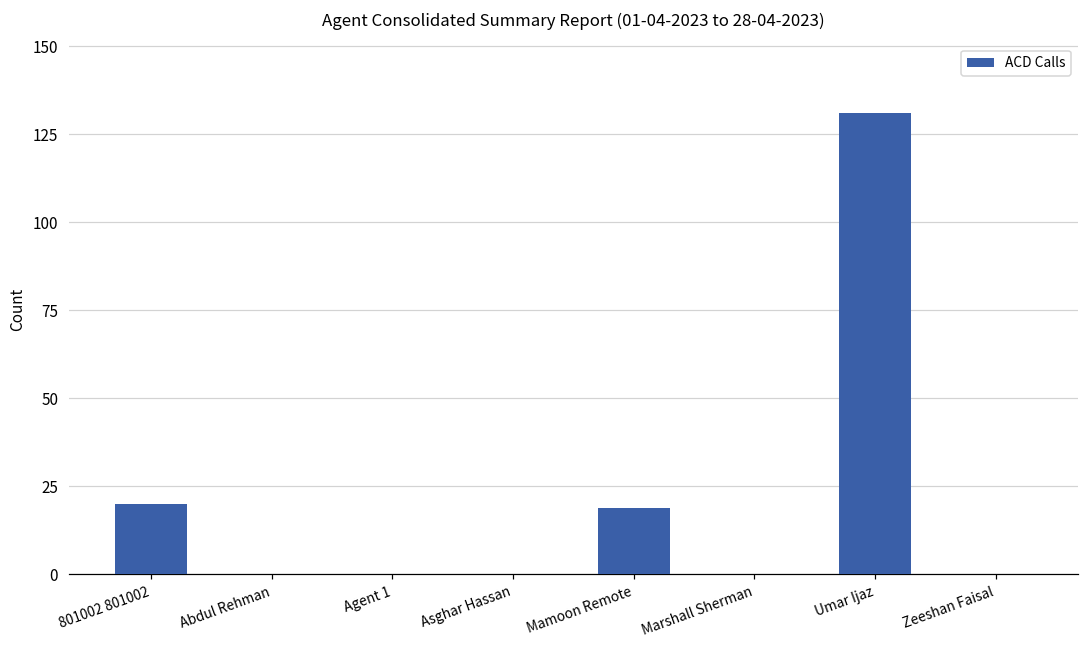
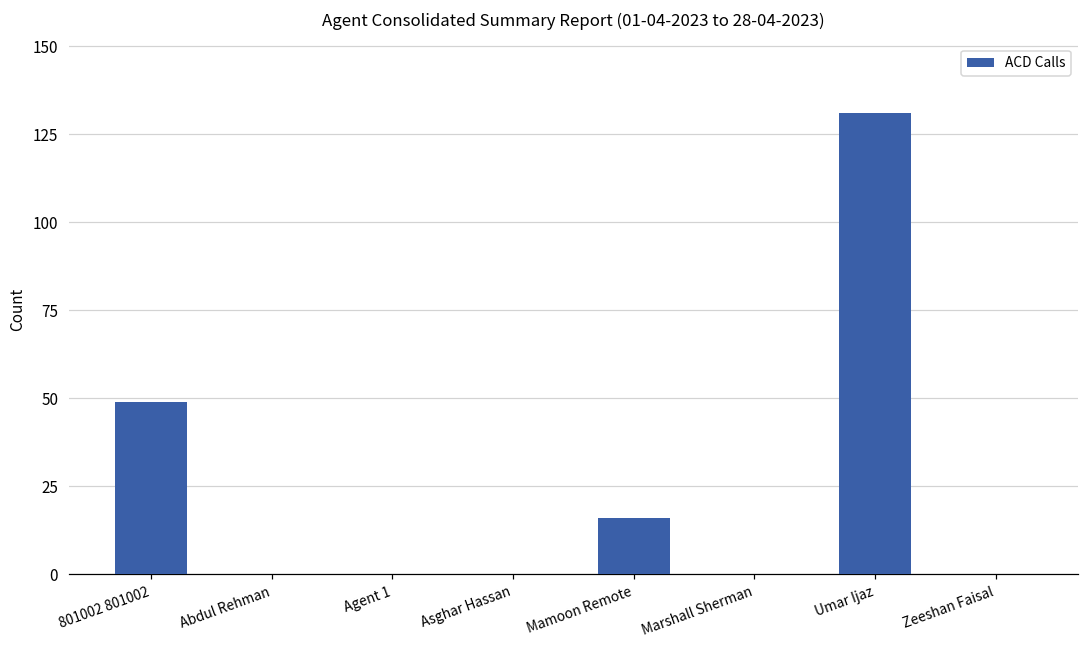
801002 801002: 20 -> 49
Mamoon Remote: 19 -> 16
